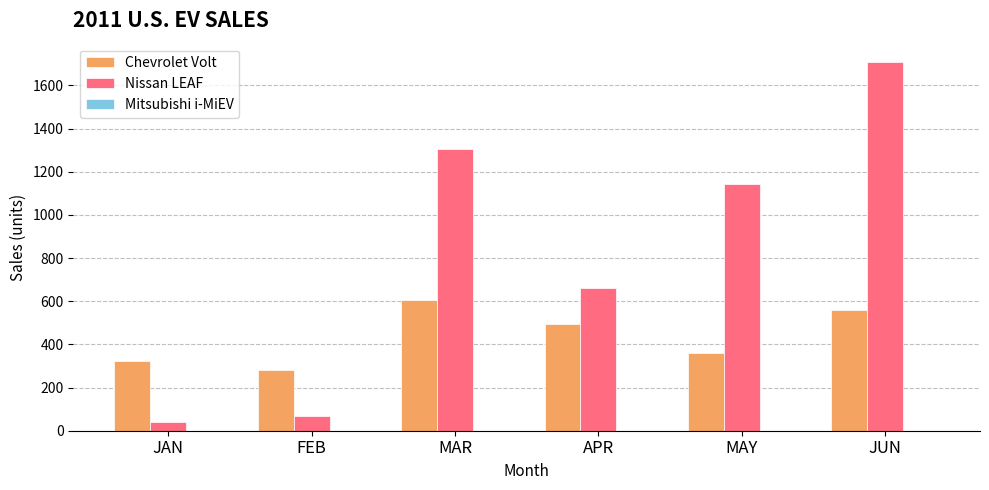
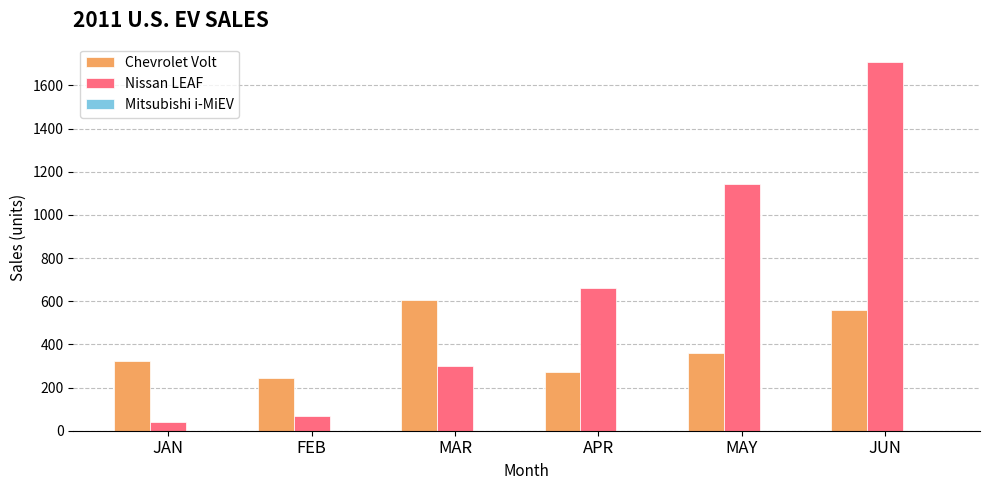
Chevrolet Volt, FEB: 280 -> 240
Nissan LEAF, MAR: 1310 -> 300
Chevrolet Volt, APR: 490 -> 270
